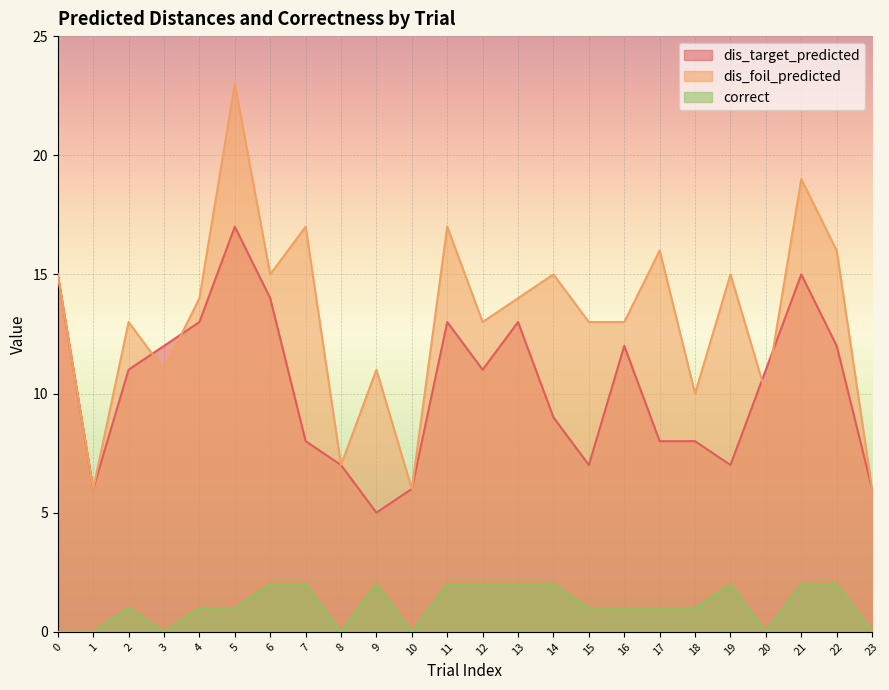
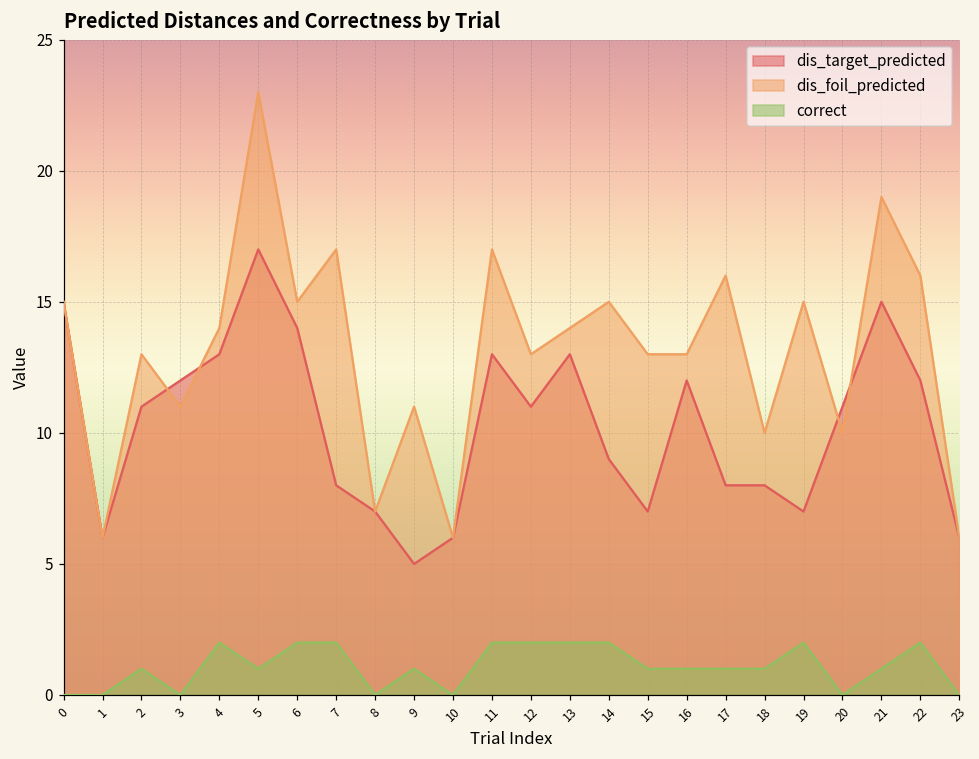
correct, 4: 1 -> 2
correct, 9: 2 -> 1
correct, 21: 2 -> 1
